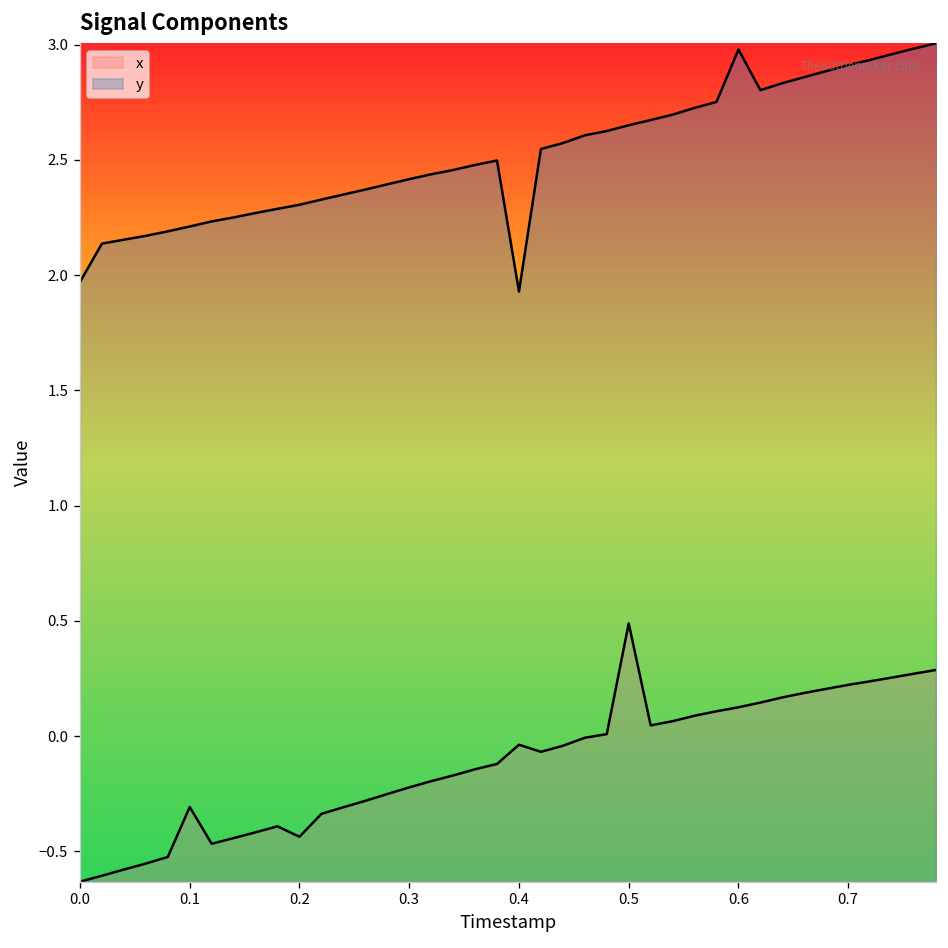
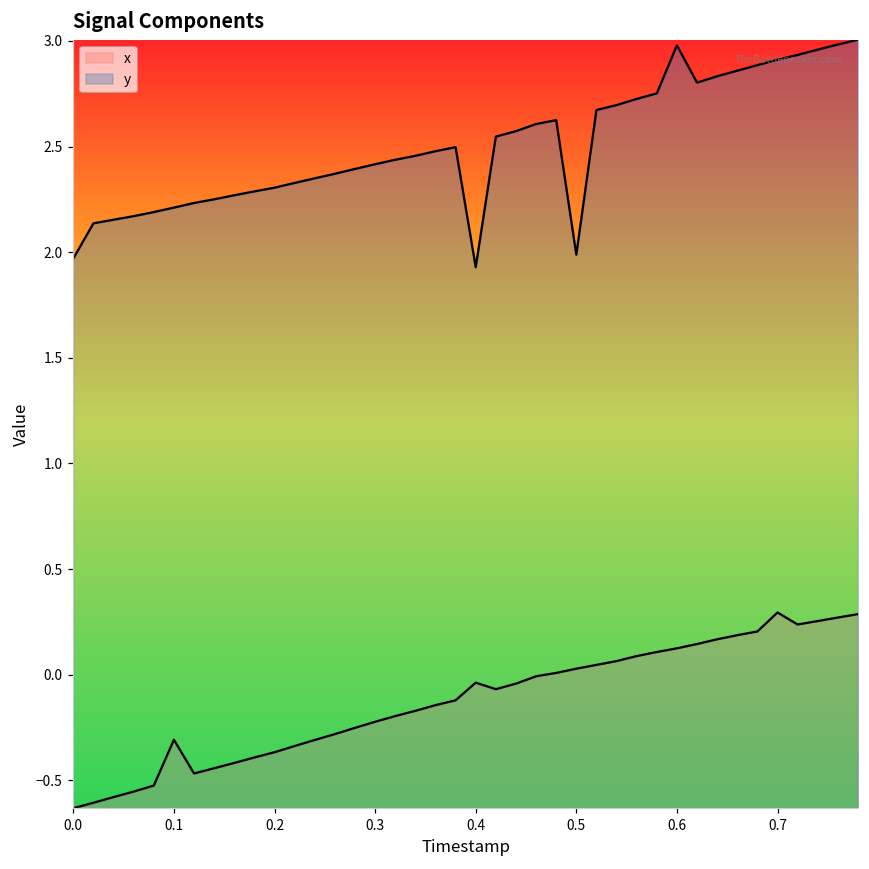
x, 0.2: -0.44 -> -0.37
x, 0.5: 0.49 -> 0.03
y, 0.5: 2.65 -> 1.99
x, 0.7: 0.22 -> 0.29
